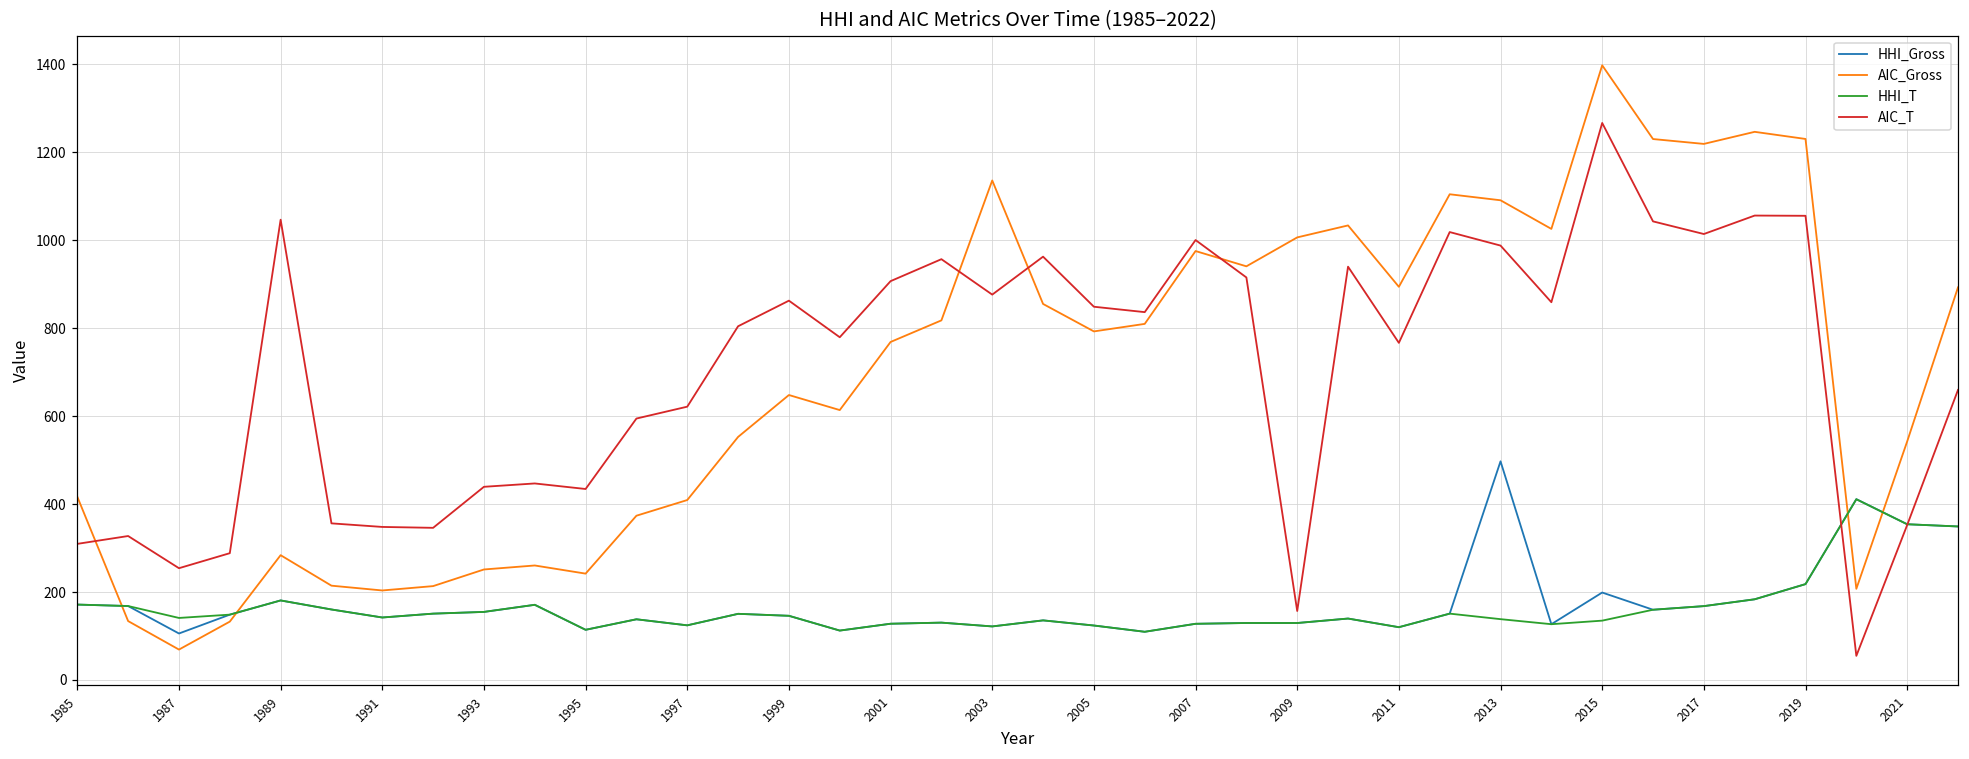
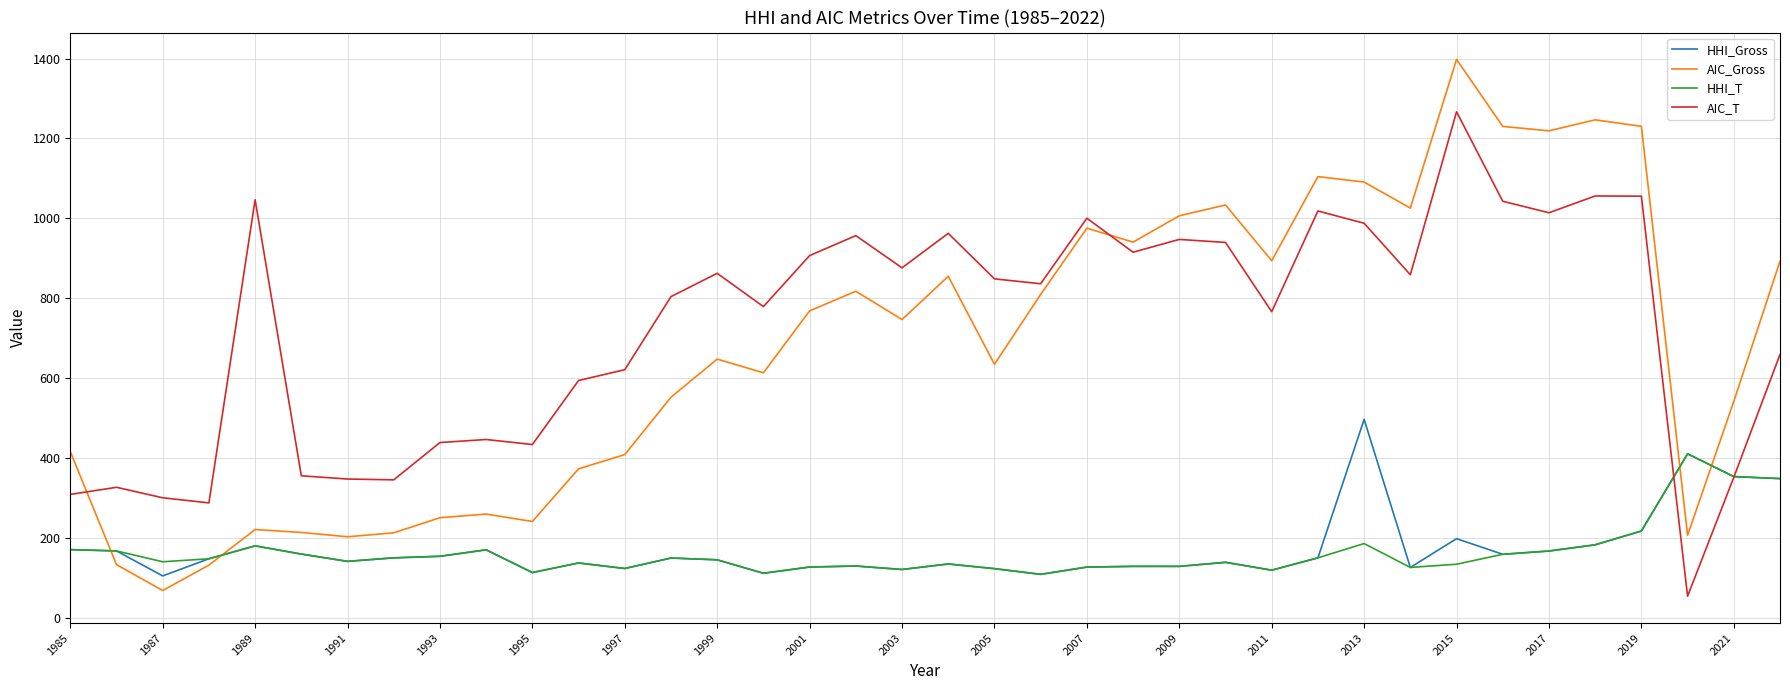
AIC_T, 1987: 250 -> 300
AIC_Gross, 1989: 280 -> 220
AIC_Gross, 2003: 1140 -> 750
AIC_Gross, 2005: 790 -> 640
AIC_T, 2009: 160 -> 950
HHI_T, 2013: 140 -> 190
